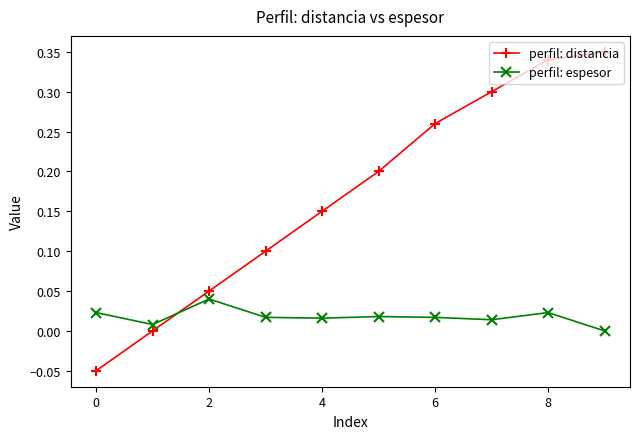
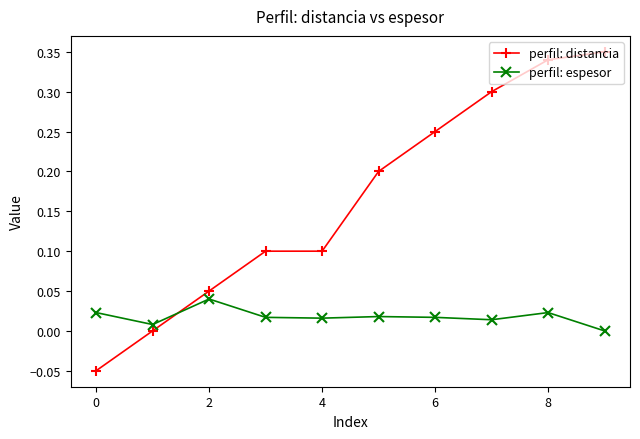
perfil: distancia, 4: 0.15 -> 0.10
perfil: distancia, 6: 0.26 -> 0.25
